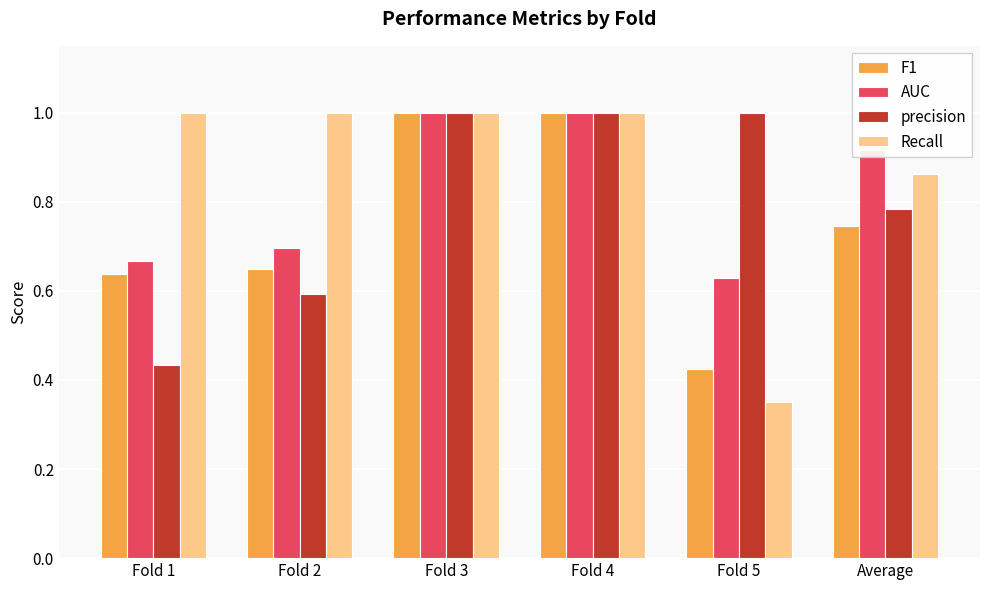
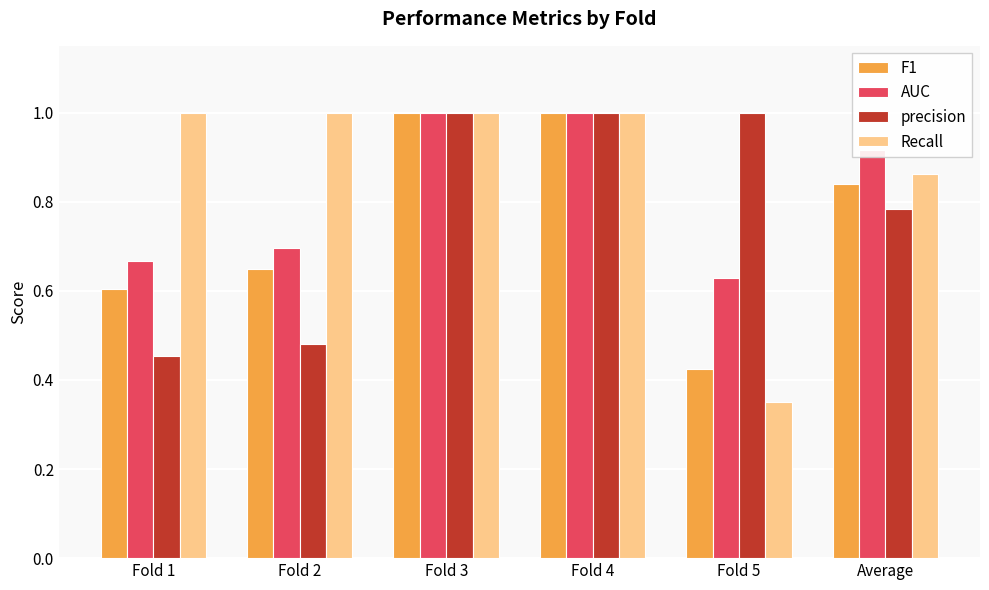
F1, Fold 1: 0.64 -> 0.60
precision, Fold 1: 0.43 -> 0.45
precision, Fold 2: 0.59 -> 0.48
F1, Average: 0.75 -> 0.84
